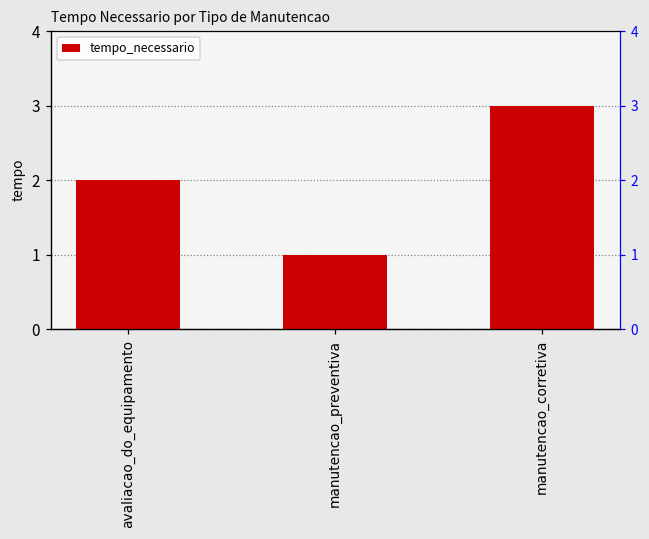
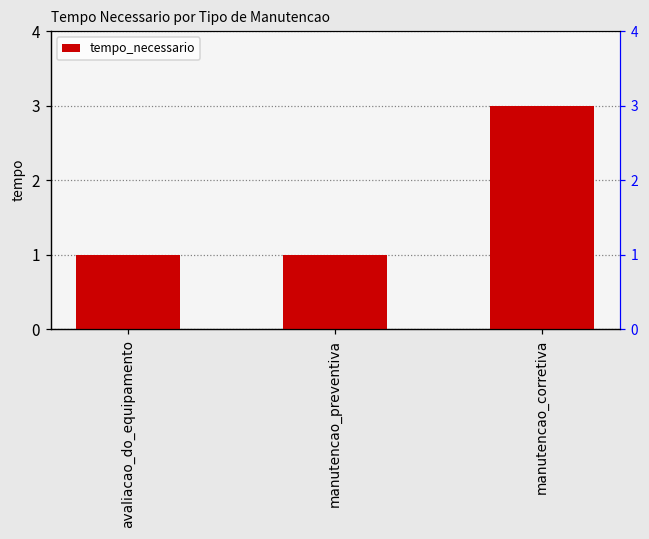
avaliacao_do_equipamento: 2 -> 1
